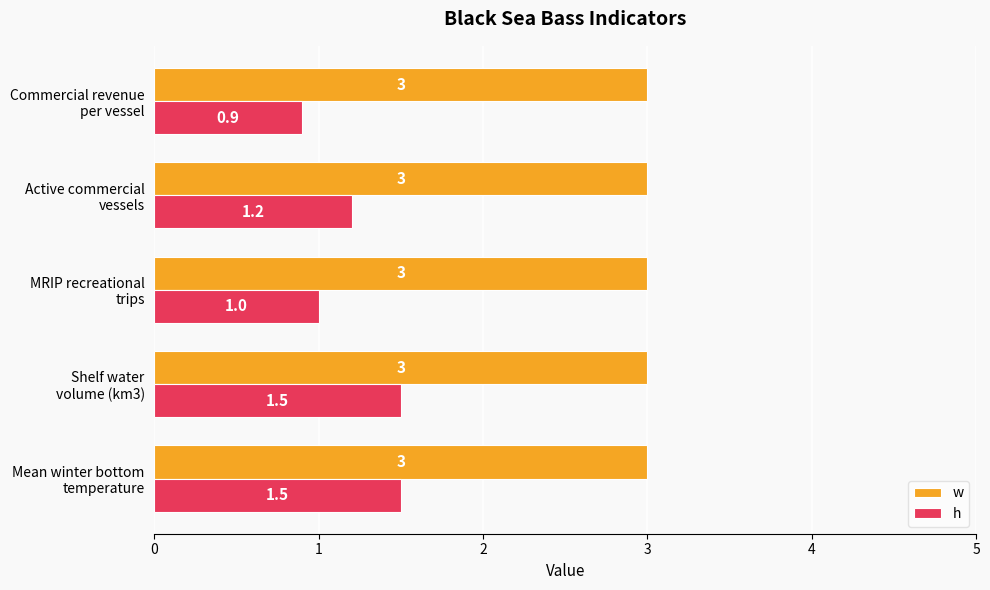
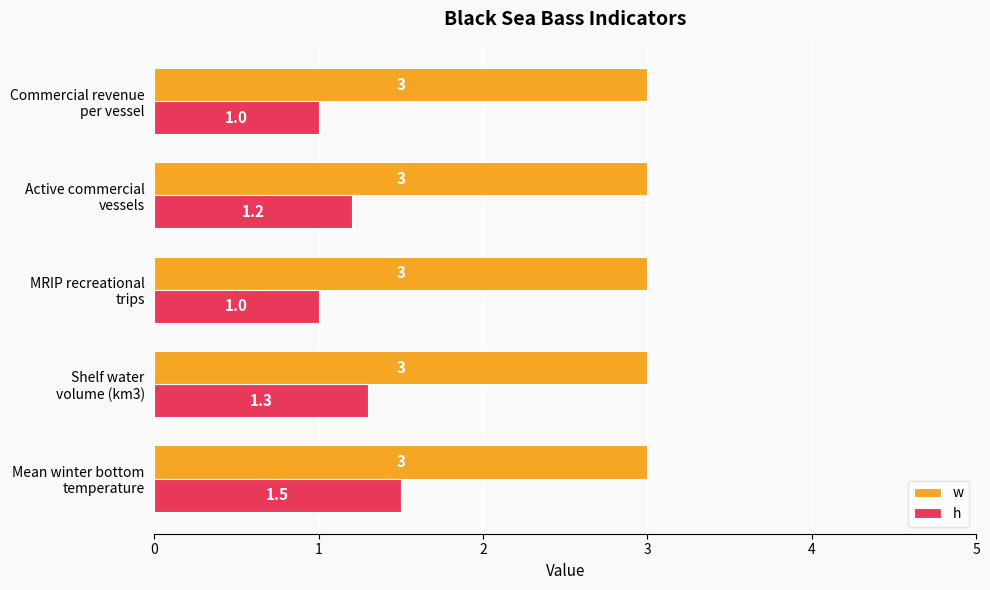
h, Commercial revenue per vessel: 0.9 -> 1.0
h, Shelf water volume (km3): 1.5 -> 1.3
